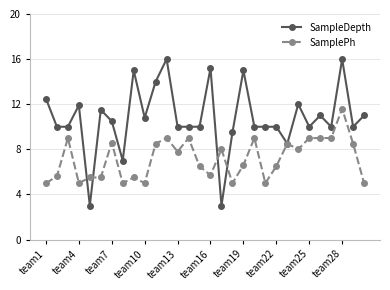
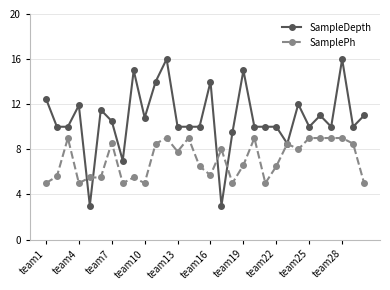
SampleDepth, team16: 15.2 -> 14.0
SamplePh, team28: 11.6 -> 9.0
